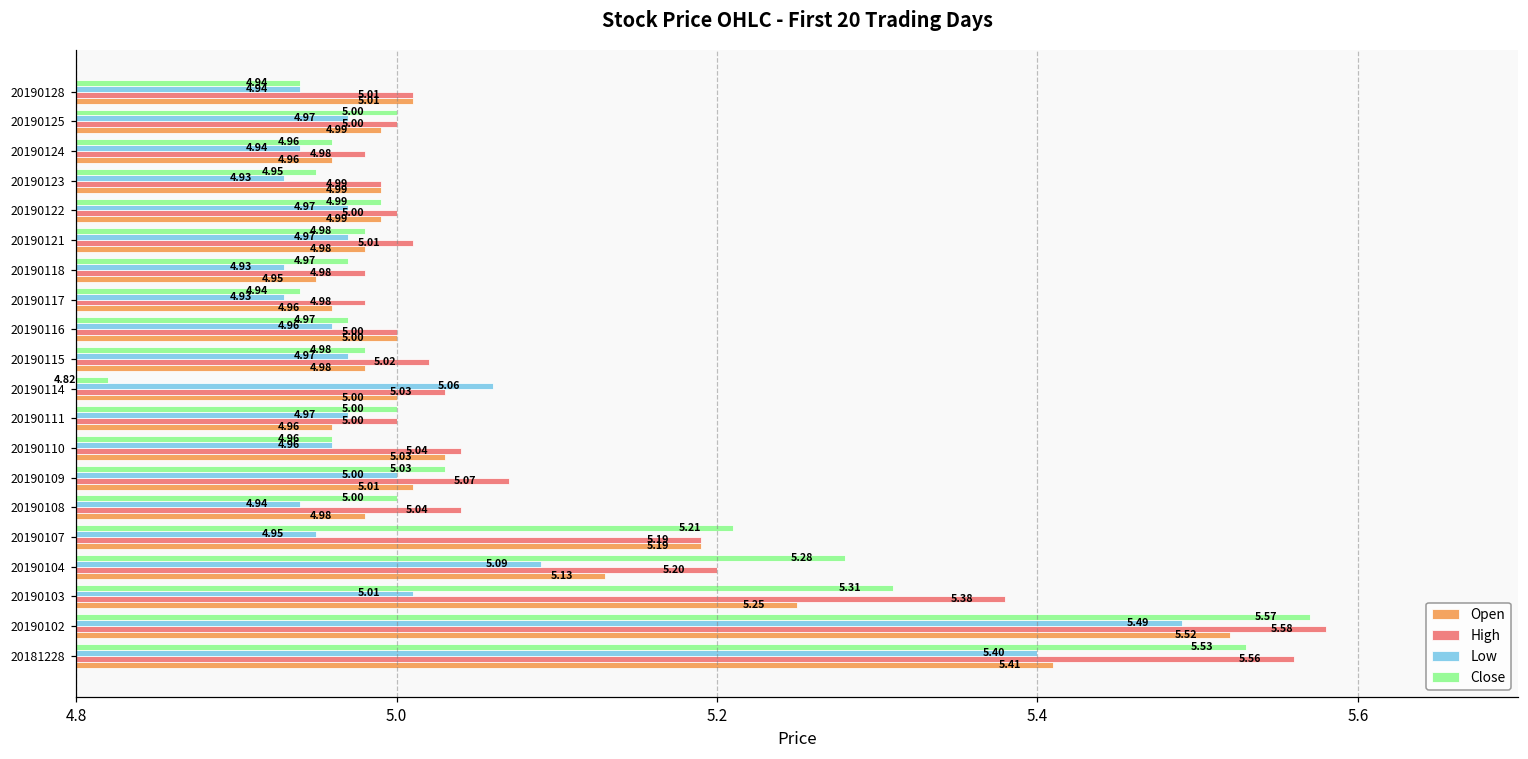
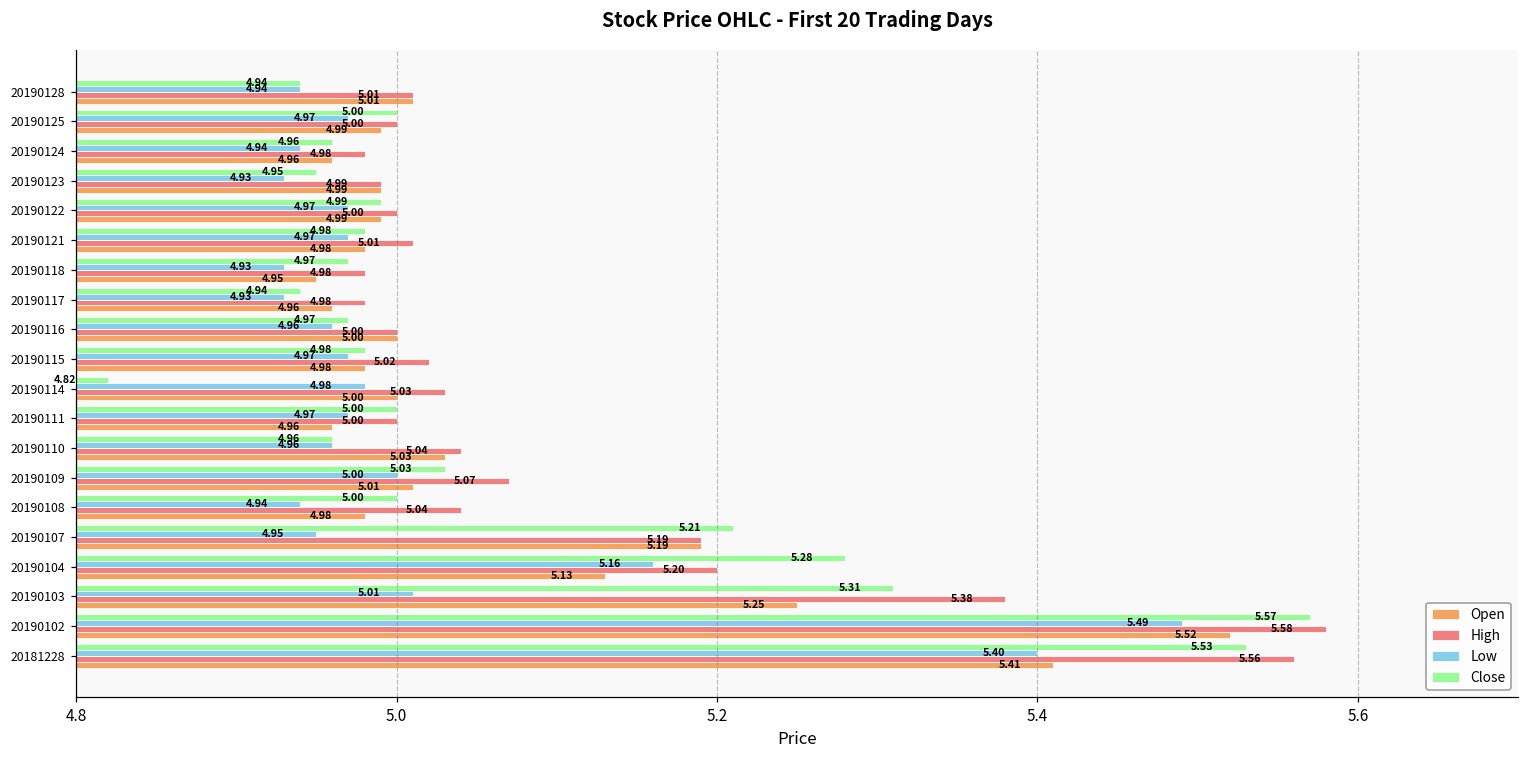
Low, 20190114: 5.06 -> 4.98
Low, 20190104: 5.09 -> 5.16
